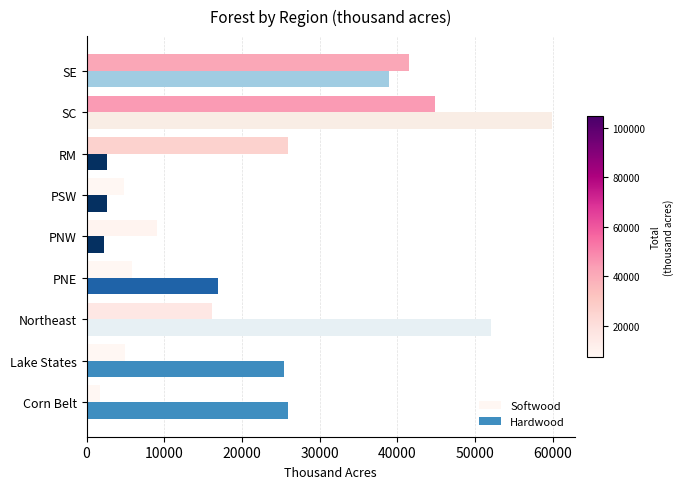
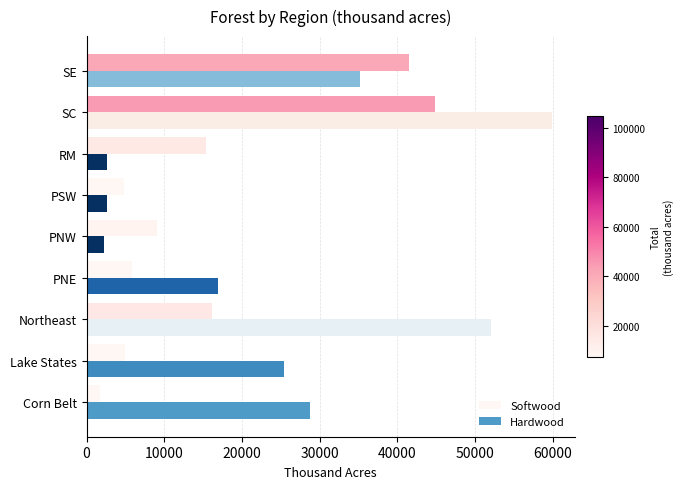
Hardwood, SE: 39000 -> 35000
Softwood, RM: 26000 -> 15000
Hardwood, Corn Belt: 26000 -> 29000
